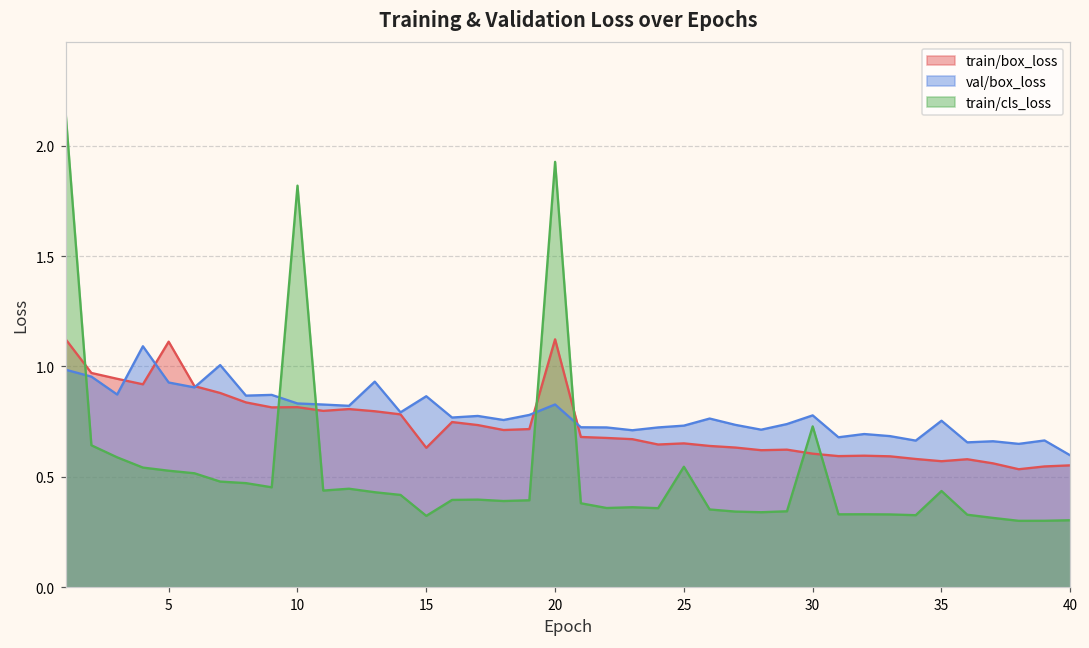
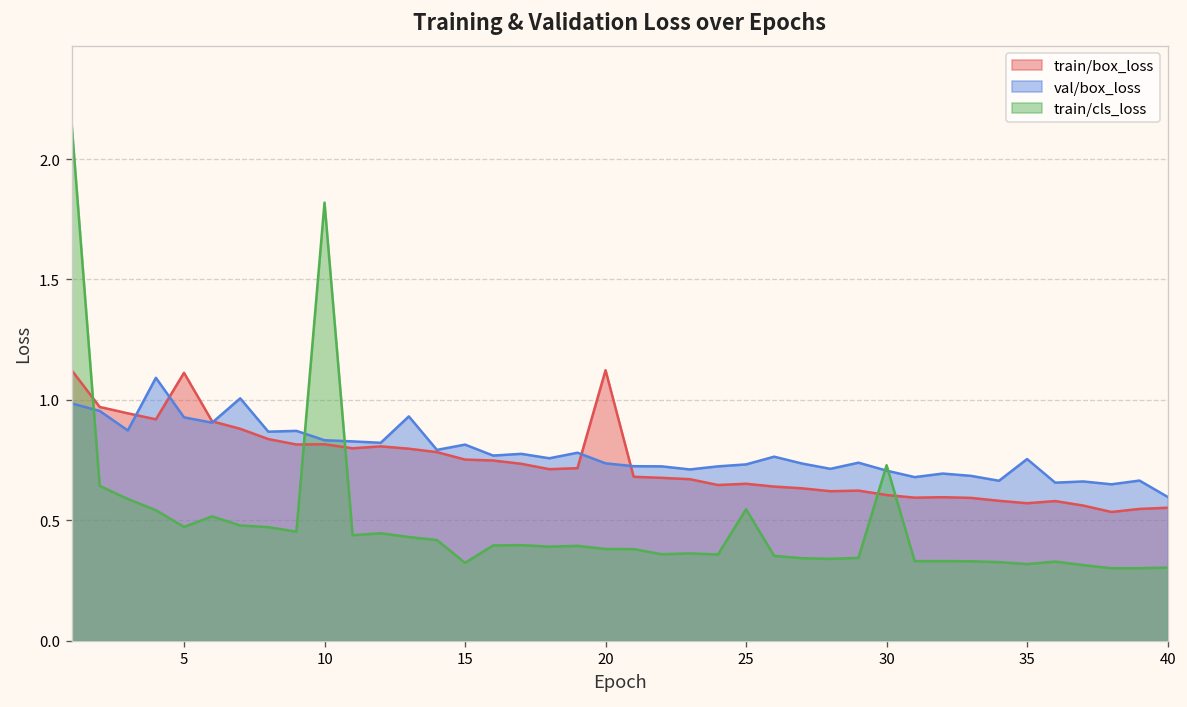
train/cls_loss, 5: 0.53 -> 0.47
train/box_loss, 15: 0.63 -> 0.75
val/box_loss, 15: 0.87 -> 0.81
val/box_loss, 20: 0.83 -> 0.74
train/cls_loss, 20: 1.93 -> 0.38
val/box_loss, 30: 0.78 -> 0.71
train/cls_loss, 35: 0.44 -> 0.32
